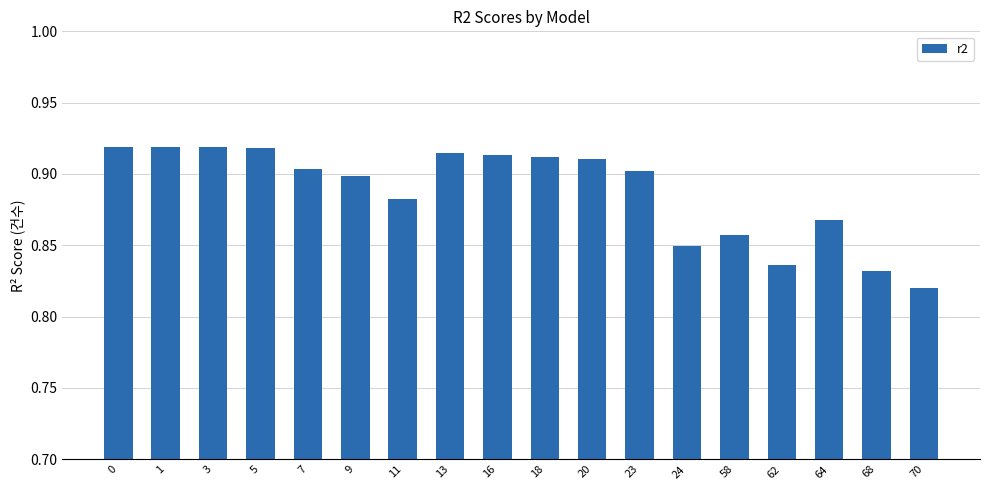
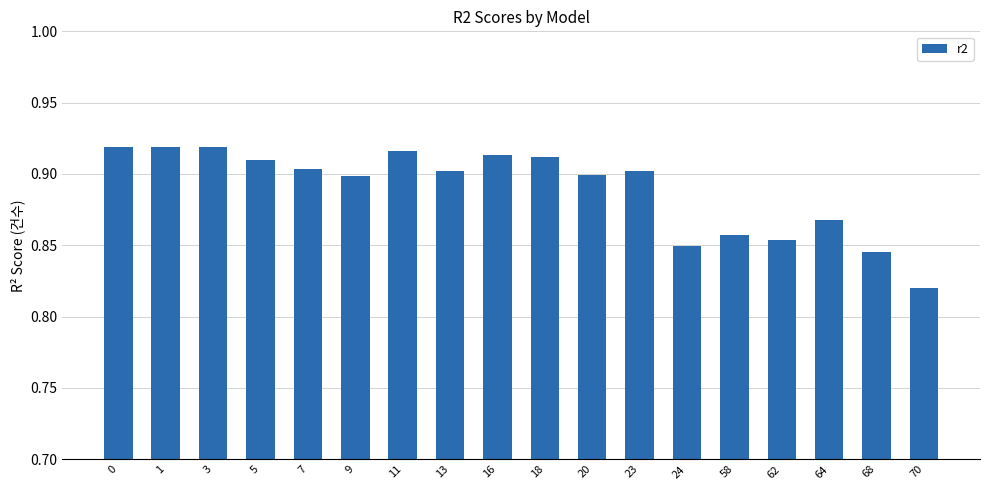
5: 0.918 -> 0.910
11: 0.882 -> 0.916
13: 0.915 -> 0.902
20: 0.910 -> 0.899
62: 0.836 -> 0.853
68: 0.832 -> 0.845
